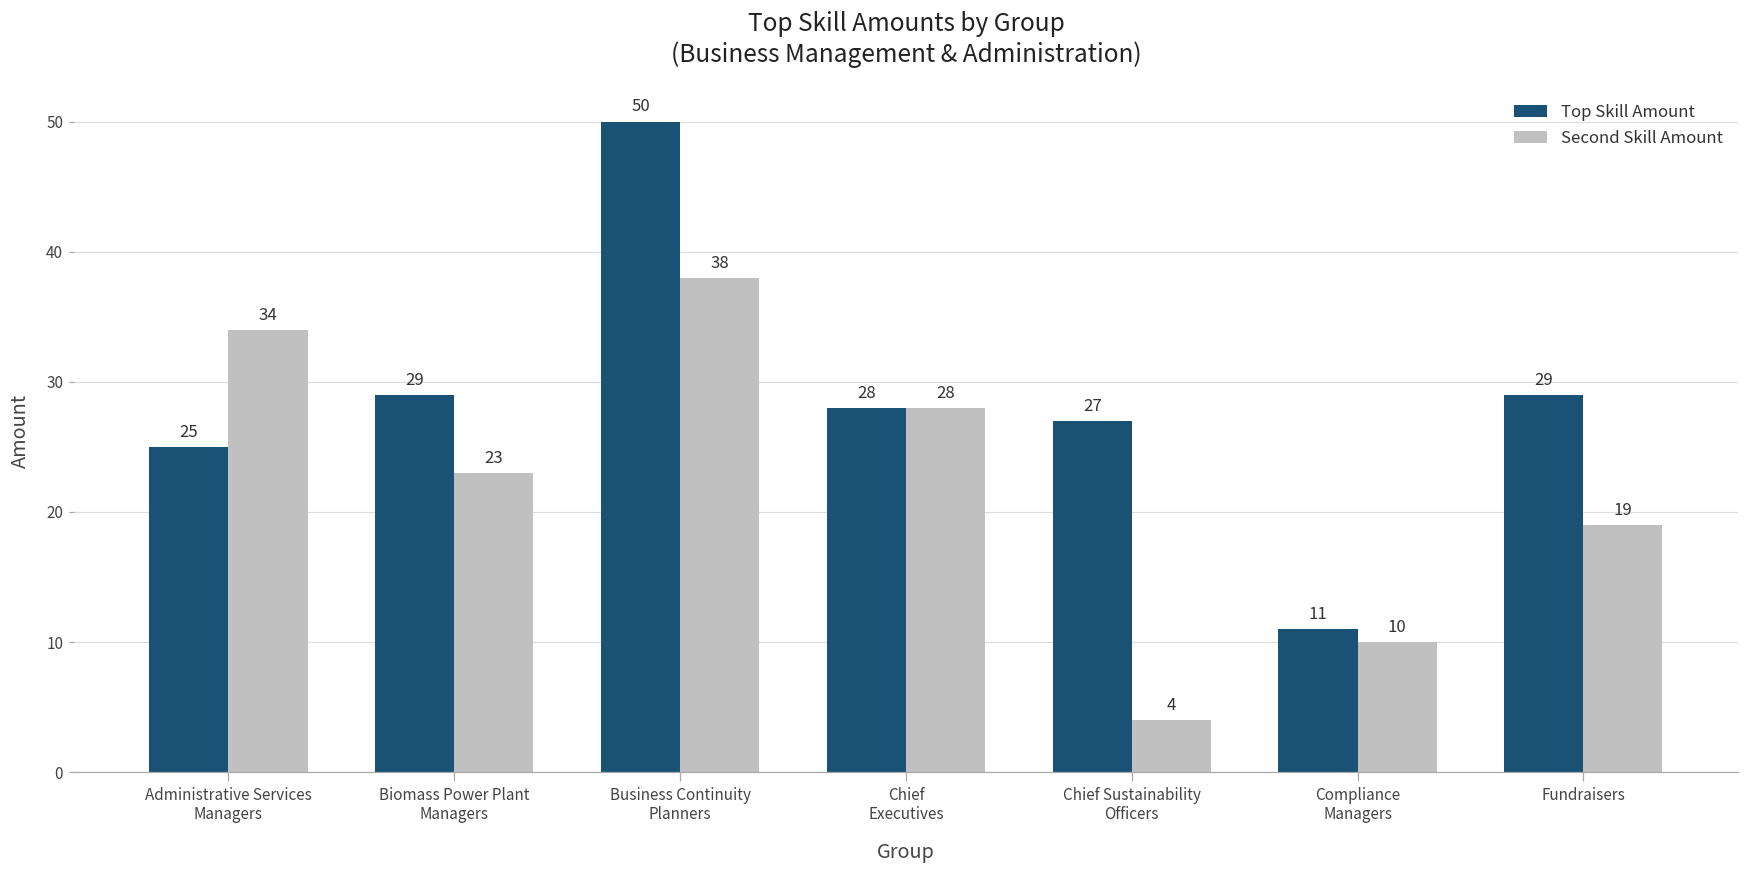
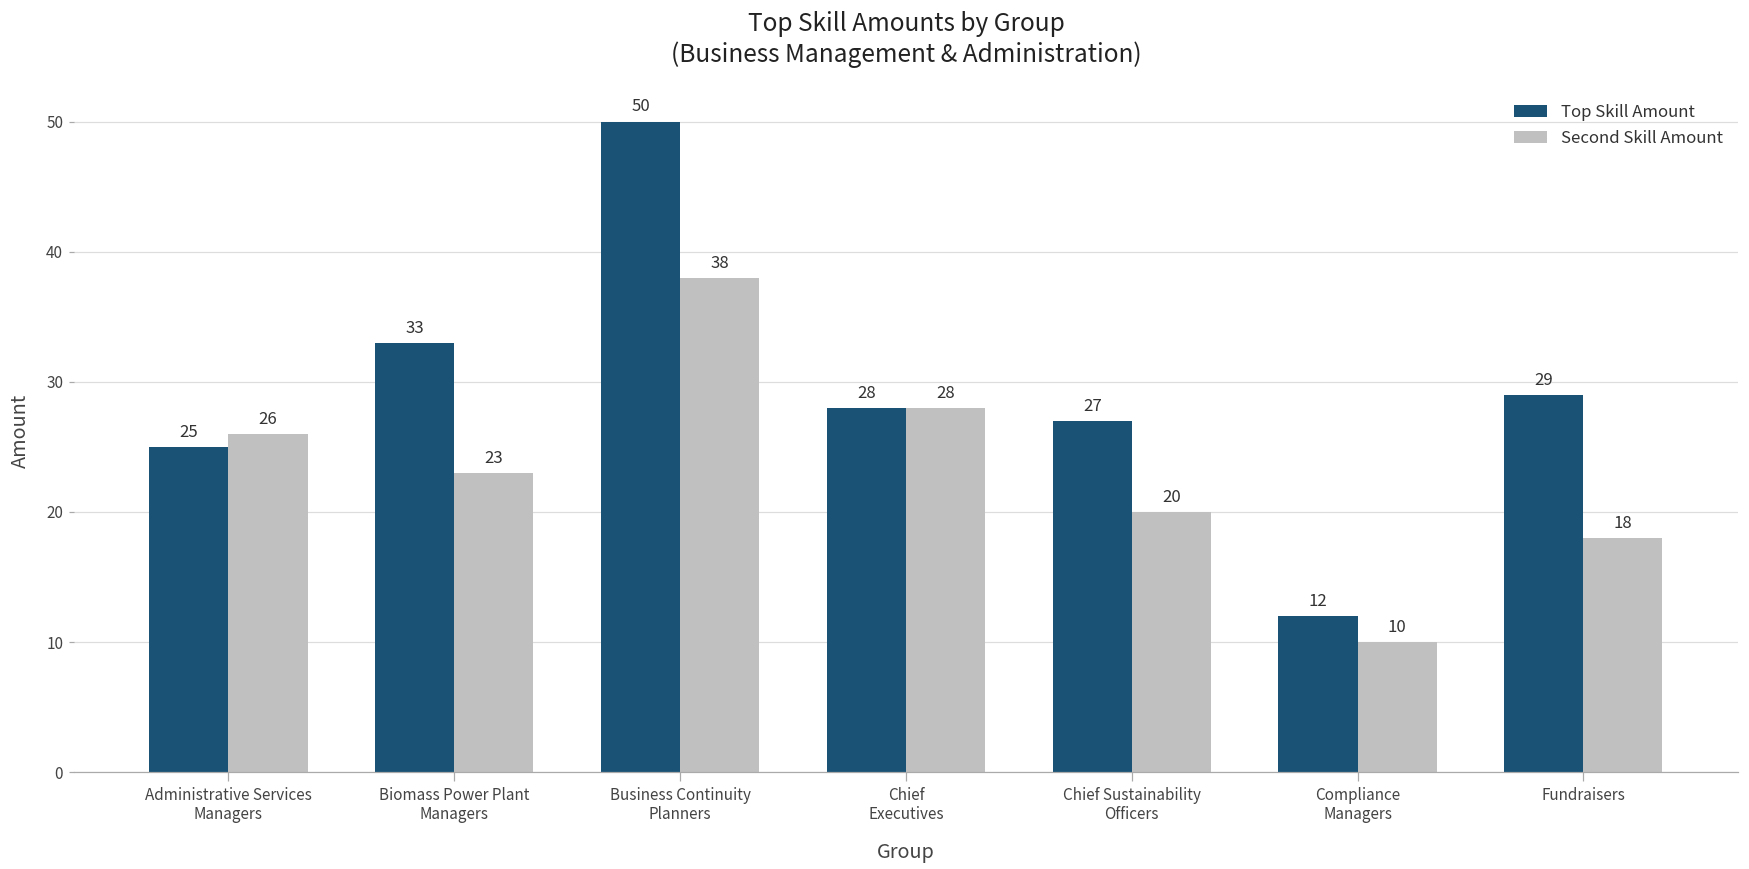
Second Skill Amount, Administrative Services Managers: 34 -> 26
Top Skill Amount, Biomass Power Plant Managers: 29 -> 33
Second Skill Amount, Chief Sustainability Officers: 4 -> 20
Top Skill Amount, Compliance Managers: 11 -> 12
Second Skill Amount, Fundraisers: 19 -> 18
